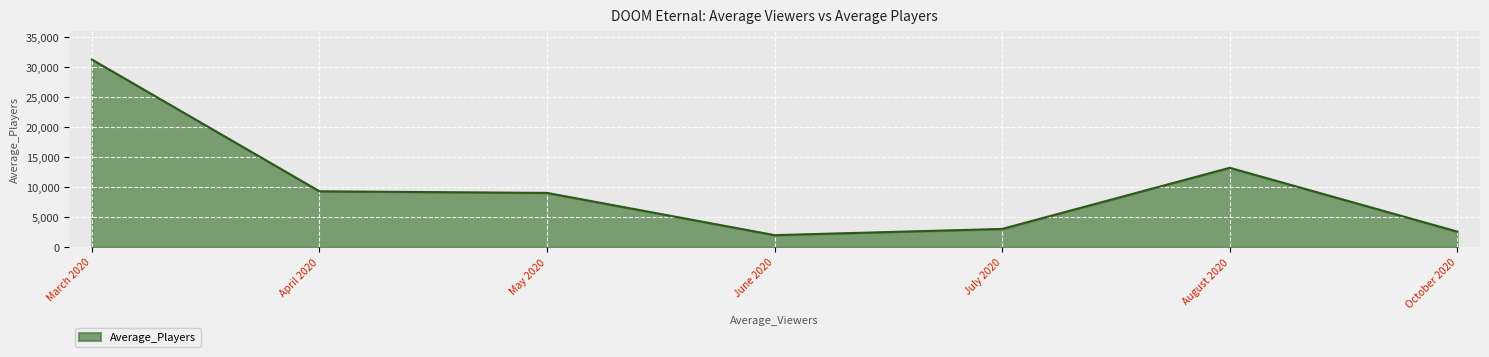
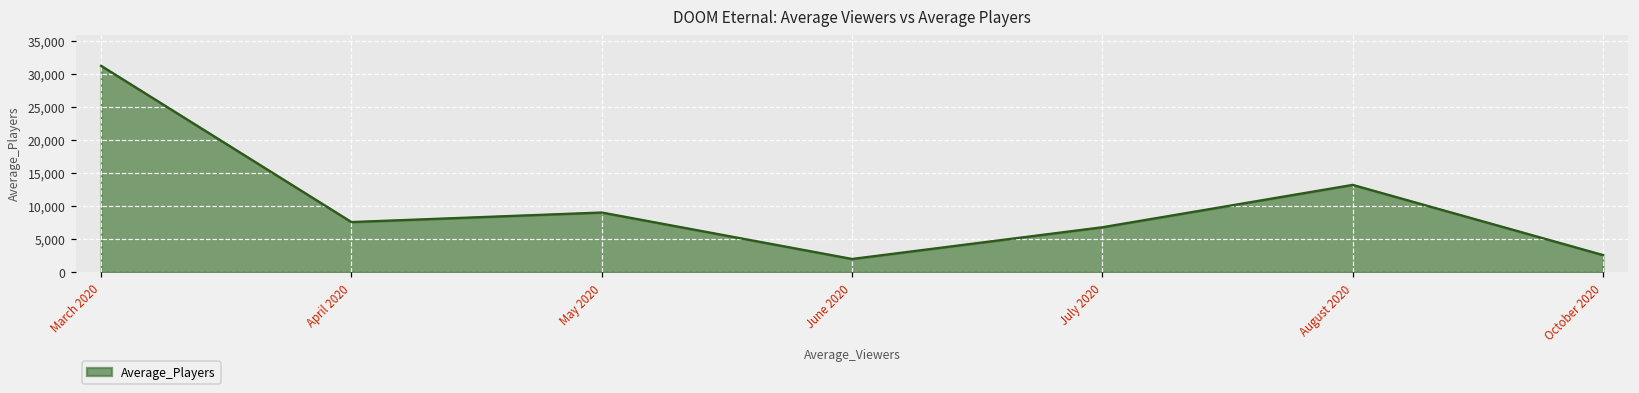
April 2020: 9,000 -> 8,000
July 2020: 3,000 -> 7,000
